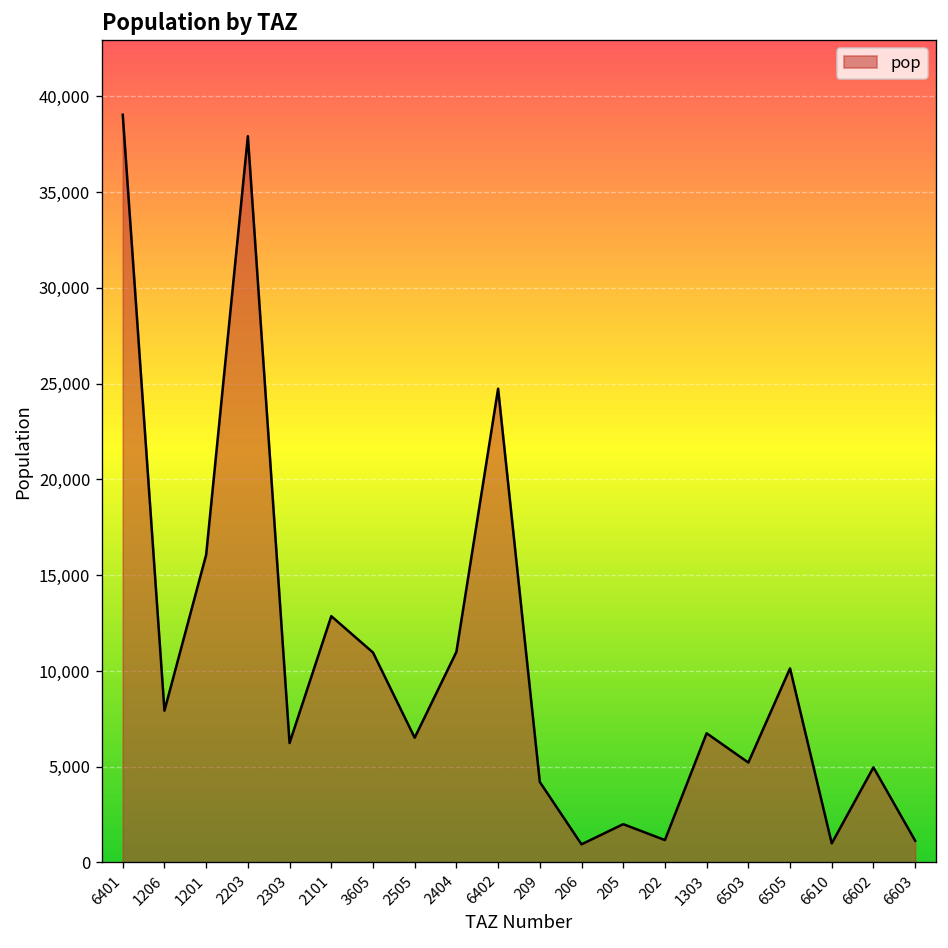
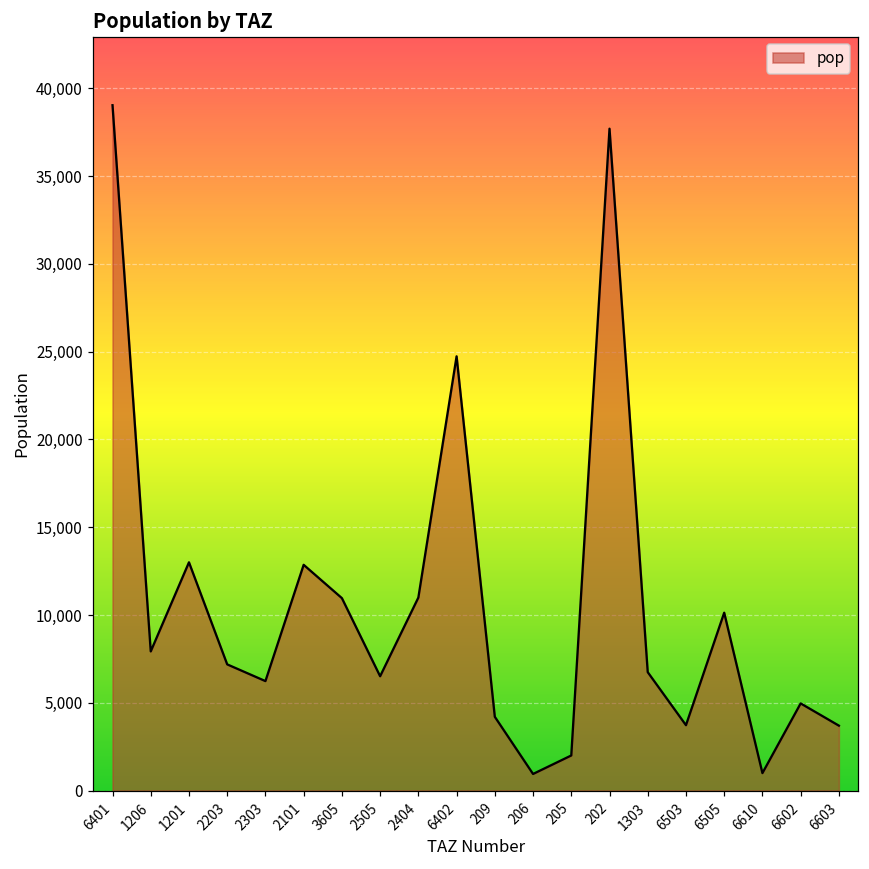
1201: 16,100 -> 13,000
2203: 37,900 -> 7,200
202: 1,200 -> 37,700
6503: 5,200 -> 3,700
6603: 1,100 -> 3,700
